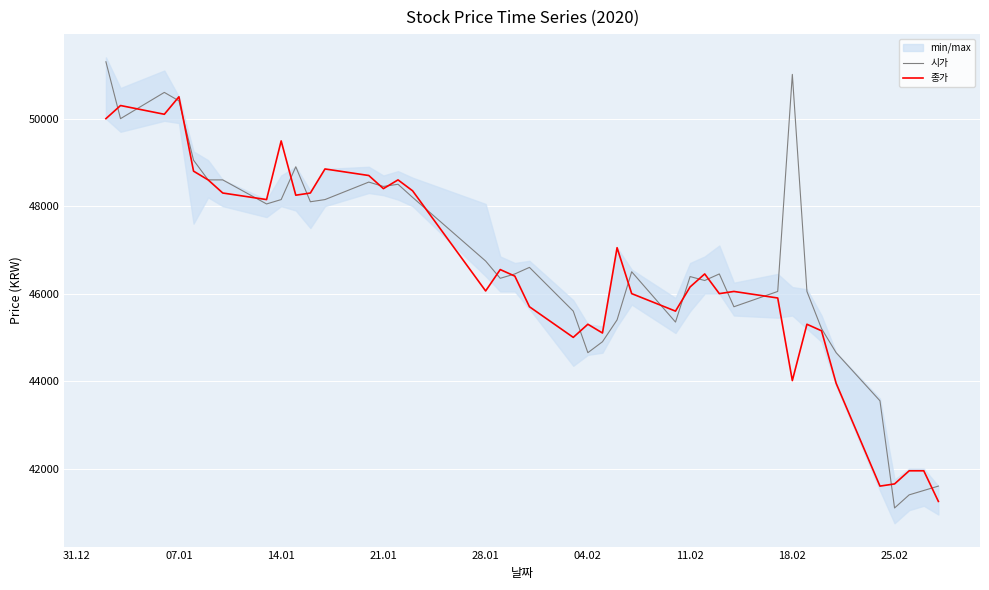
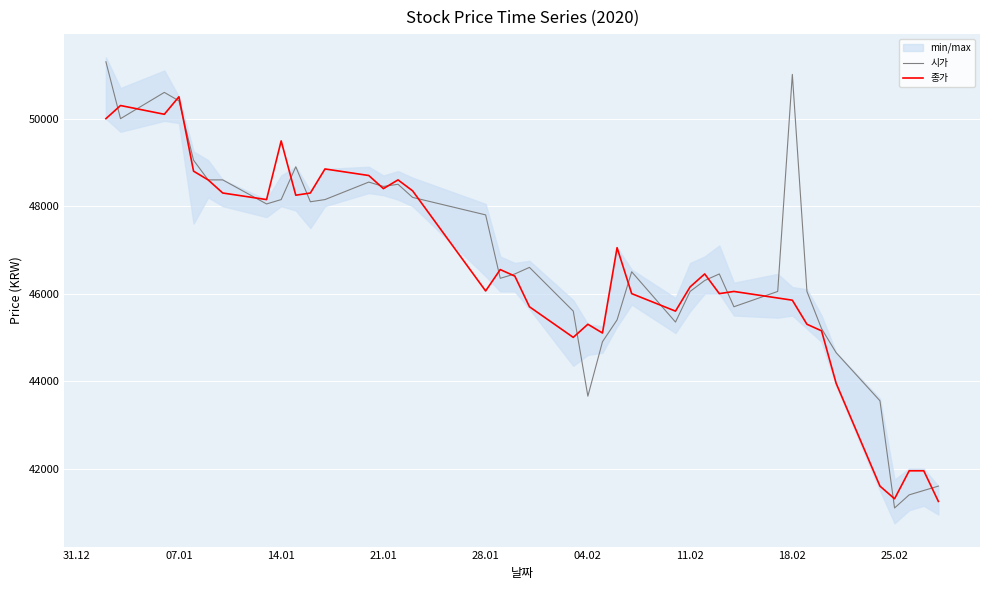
시가, 28.01: 46700 -> 47800
시가, 04.02: 44700 -> 43700
시가, 11.02: 46400 -> 46100
종가, 18.02: 44000 -> 45900
종가, 25.02: 41700 -> 41300
